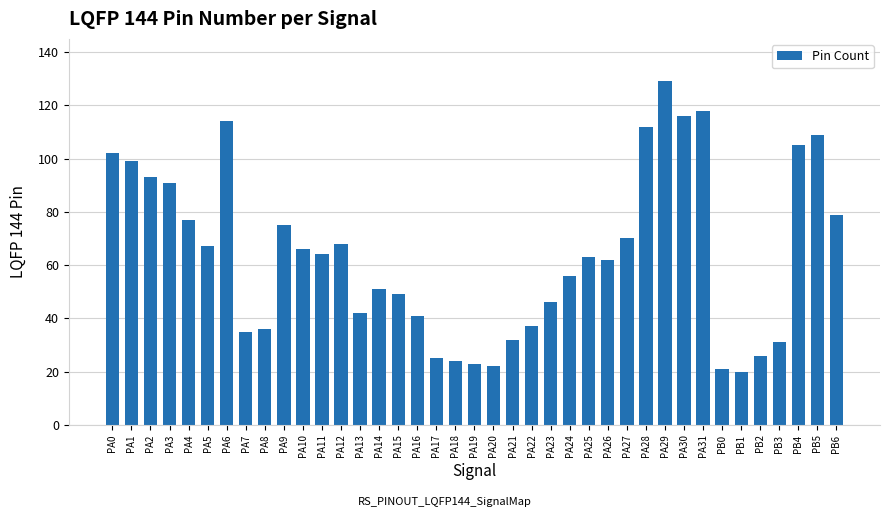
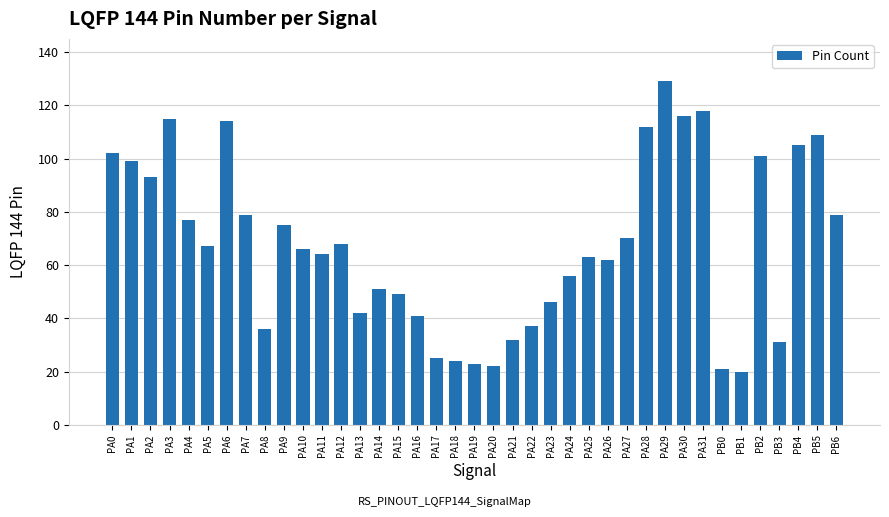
PA3: 91 -> 115
PA7: 35 -> 79
PB2: 26 -> 101
